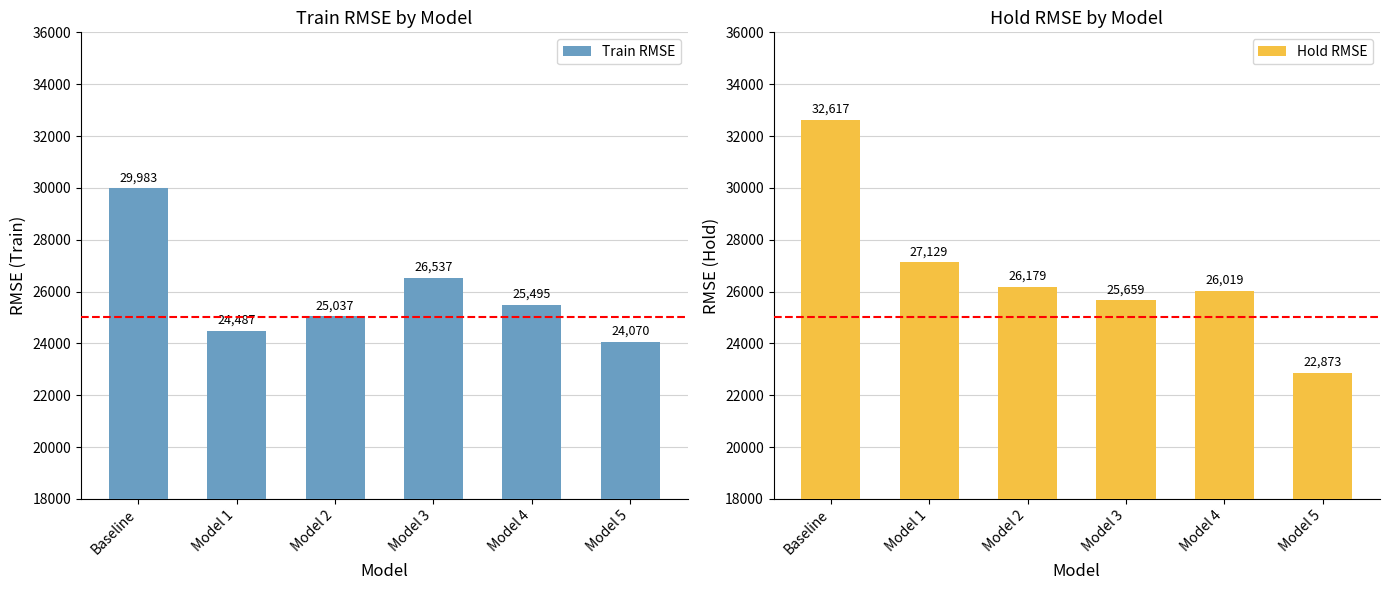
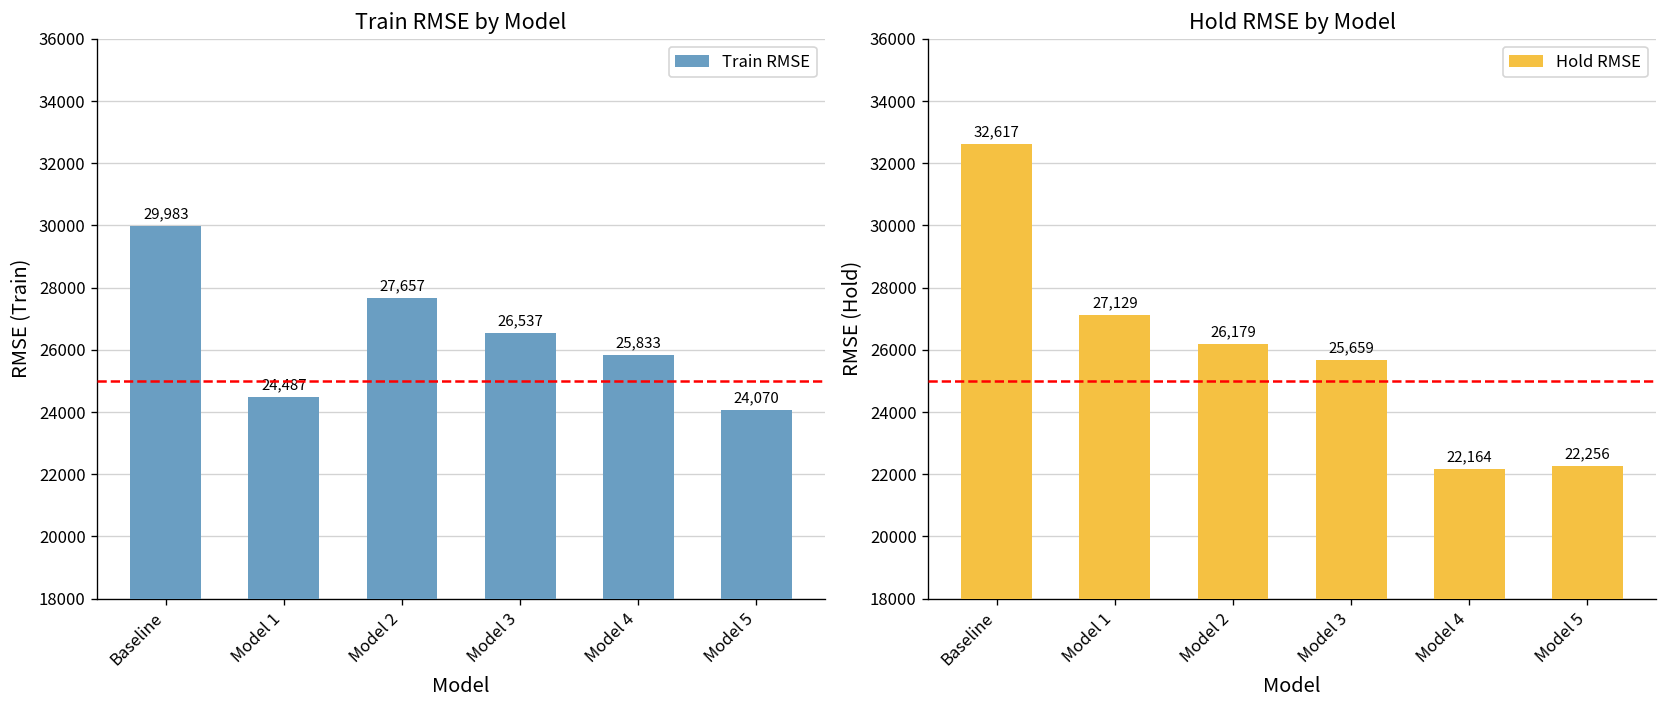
Train RMSE by Model, Model 2: 25,037 -> 27,657
Train RMSE by Model, Model 4: 25,495 -> 25,833
Hold RMSE by Model, Model 4: 26,019 -> 22,164
Hold RMSE by Model, Model 5: 22,873 -> 22,256
